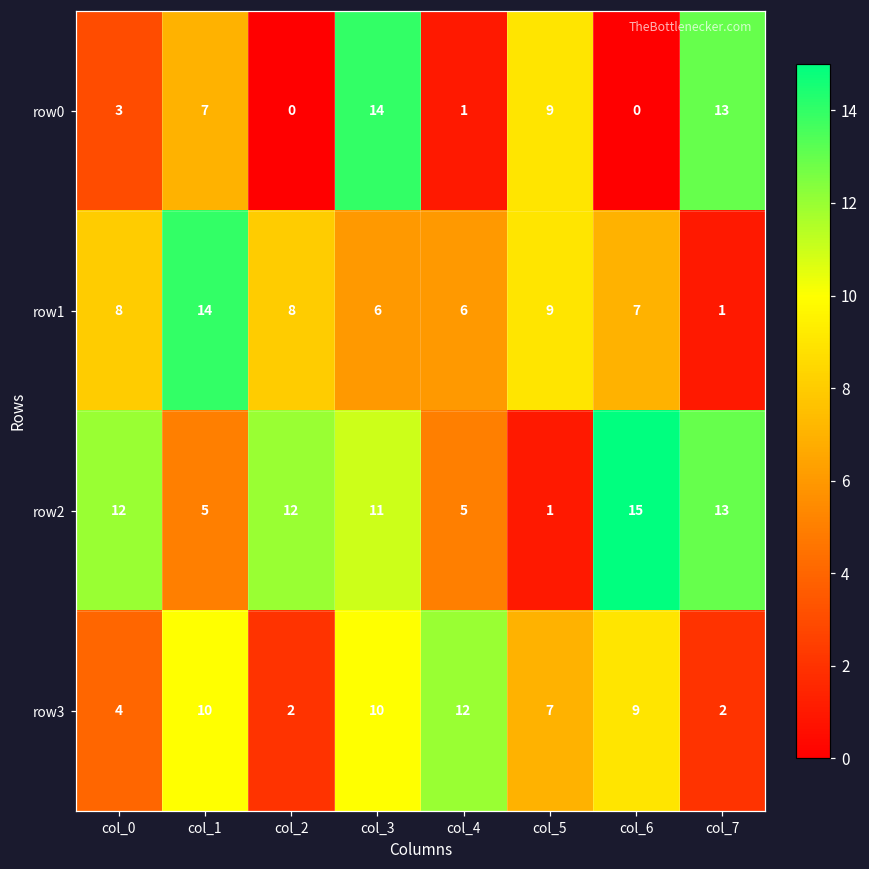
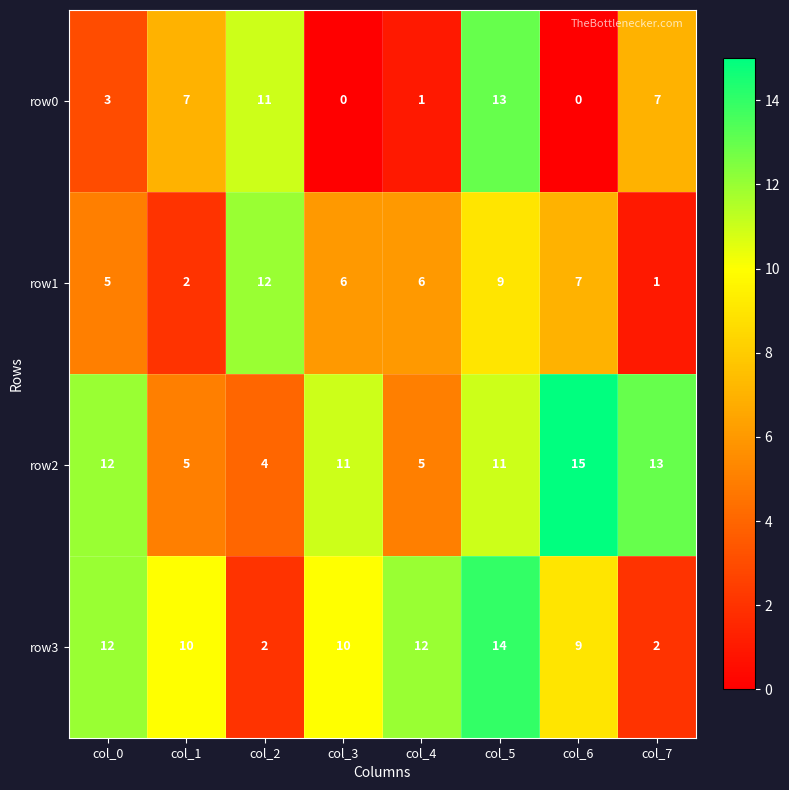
row0, col_2: 0 -> 11
row0, col_3: 14 -> 0
row0, col_5: 9 -> 13
row0, col_7: 13 -> 7
row1, col_0: 8 -> 5
row1, col_1: 14 -> 2
row1, col_2: 8 -> 12
row2, col_2: 12 -> 4
row2, col_5: 1 -> 11
row3, col_0: 4 -> 12
row3, col_5: 7 -> 14
